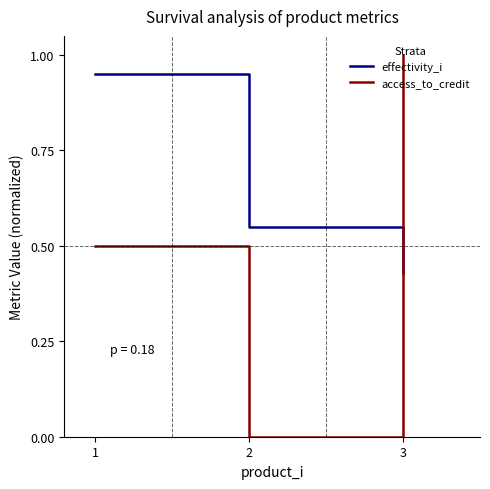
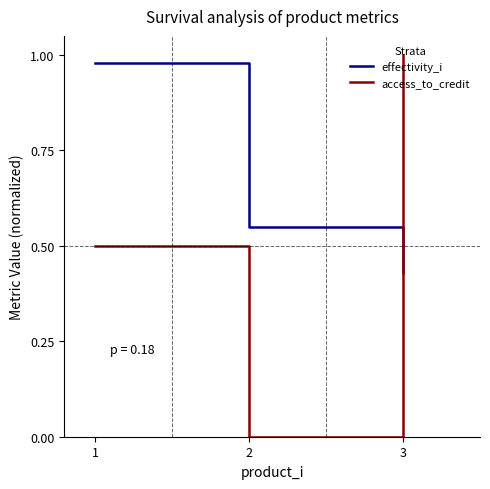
effectivity_i, 1: 0.95 -> 0.98
